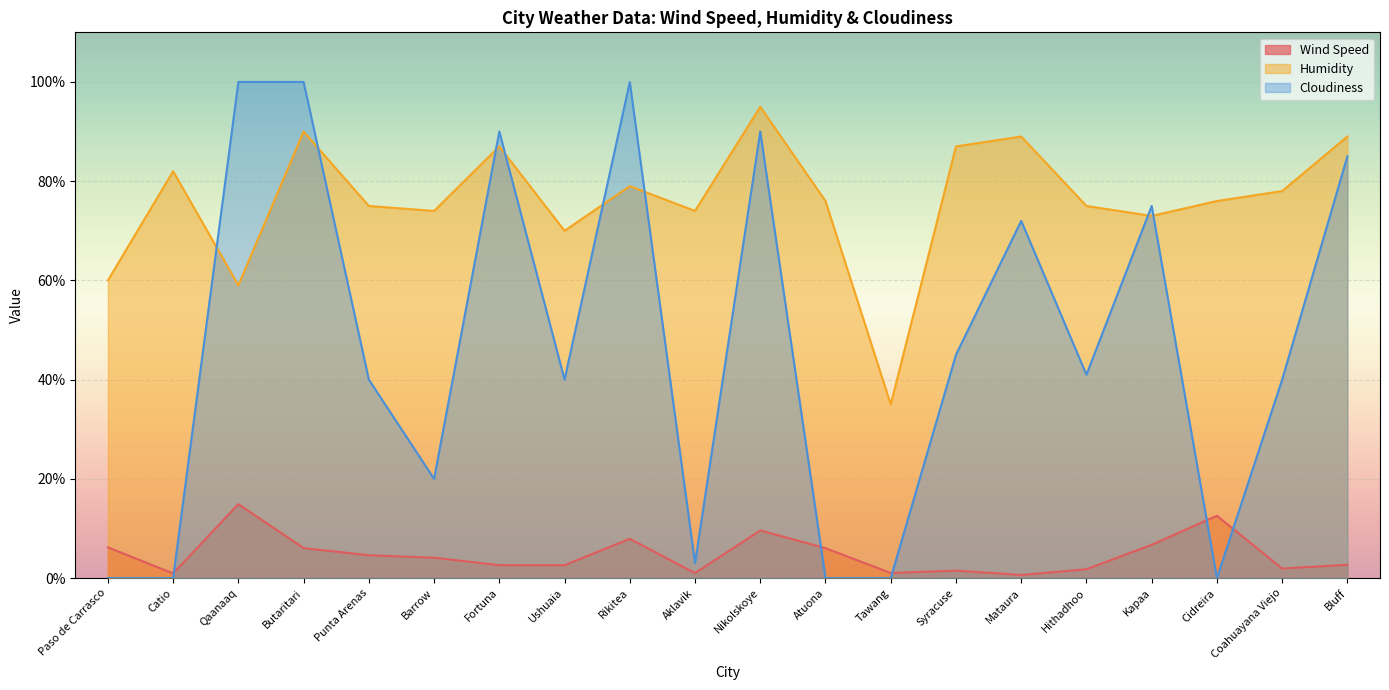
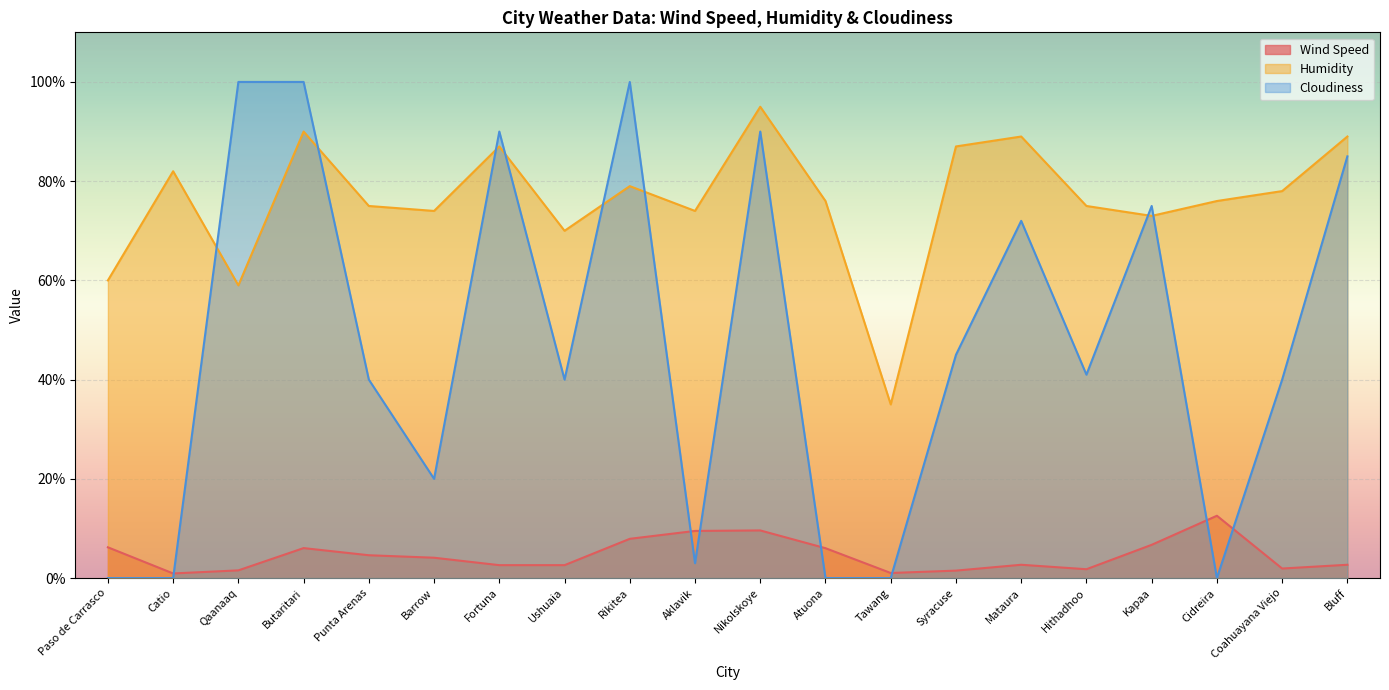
Wind Speed, Qaanaaq: 15% -> 2%
Wind Speed, Aklavik: 1% -> 10%
Wind Speed, Mataura: 1% -> 3%
